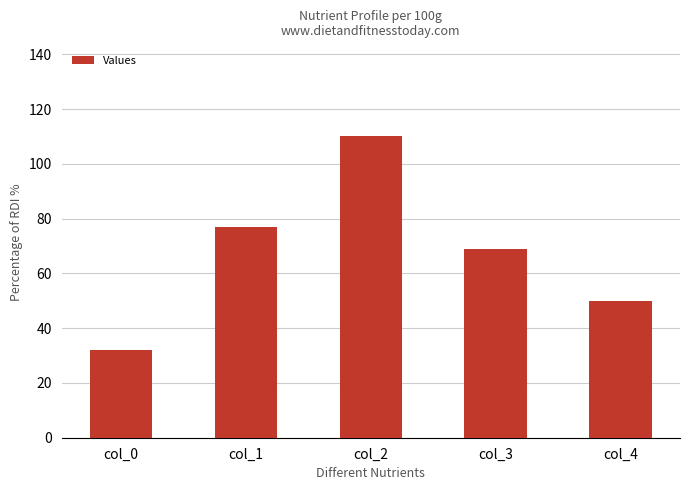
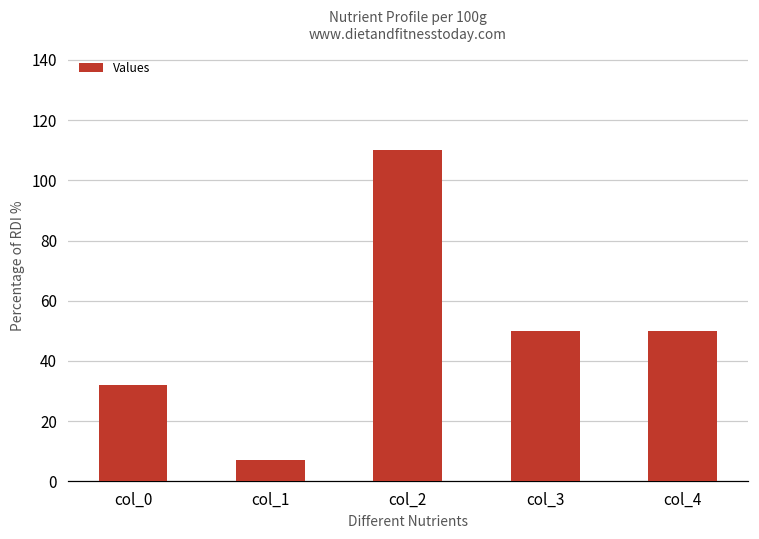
col_1: 77 -> 7
col_3: 69 -> 50
